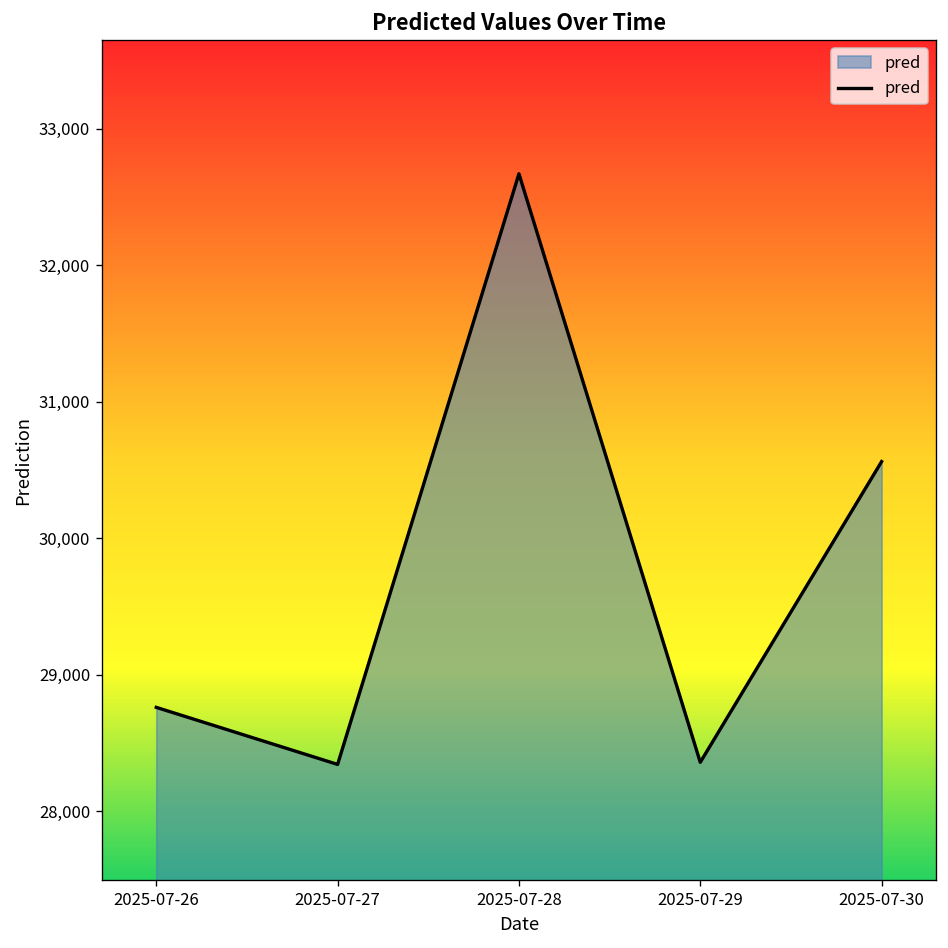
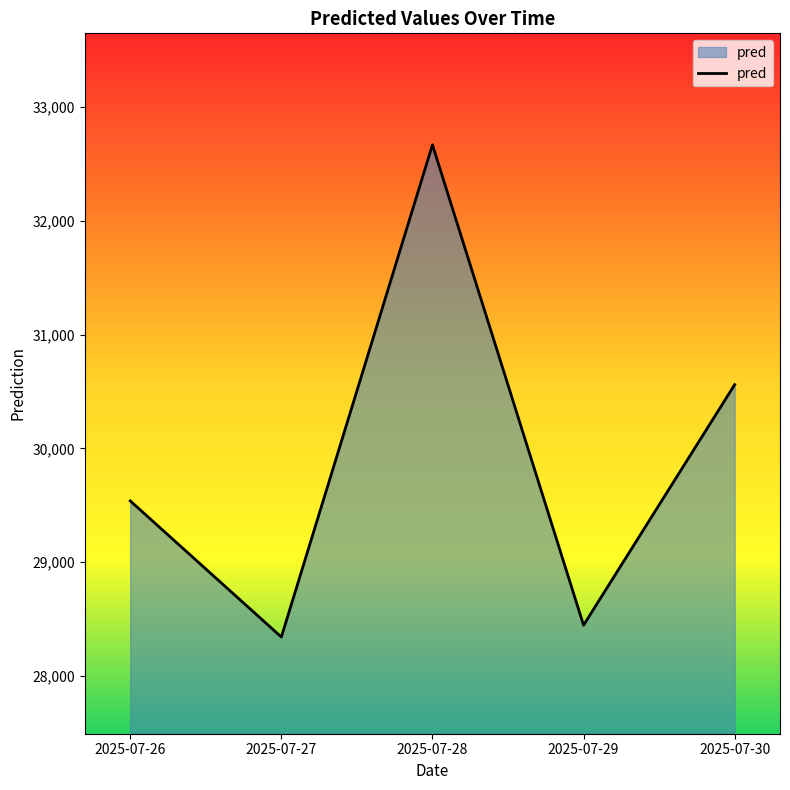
2025-07-26: 28,760 -> 29,540
2025-07-29: 28,360 -> 28,450
